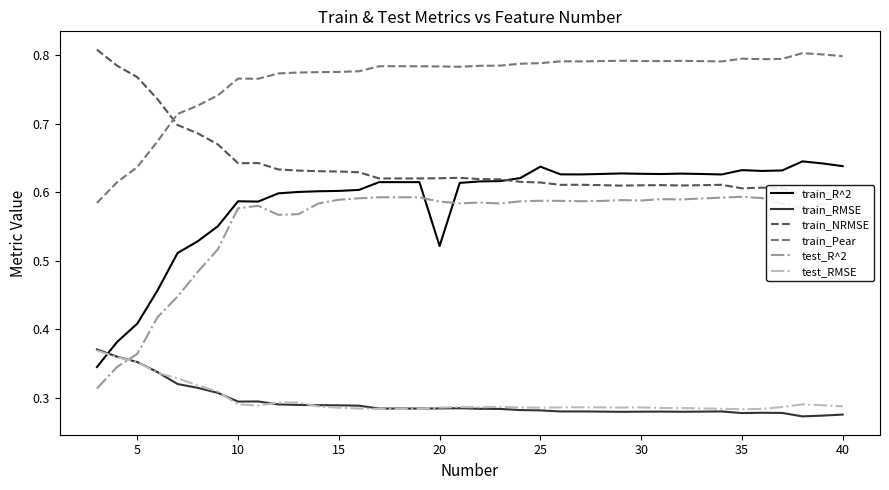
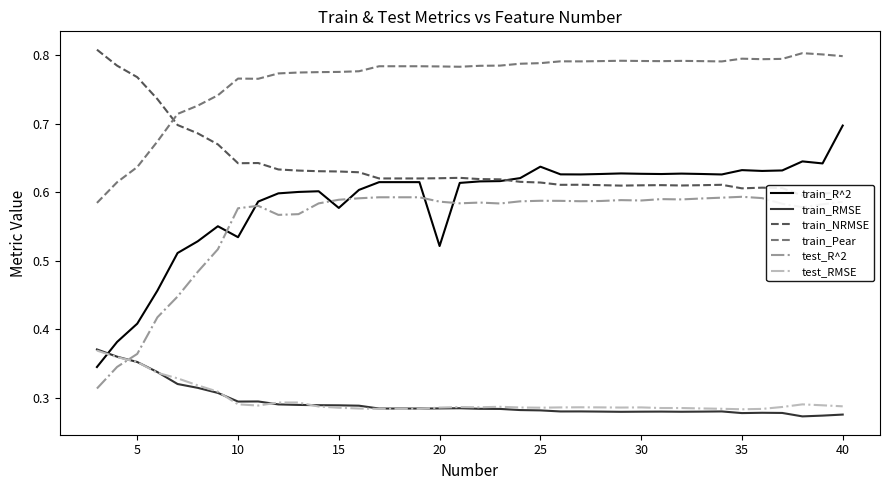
train_R^2, 10: 0.59 -> 0.53
train_R^2, 15: 0.60 -> 0.58
train_R^2, 40: 0.64 -> 0.70
